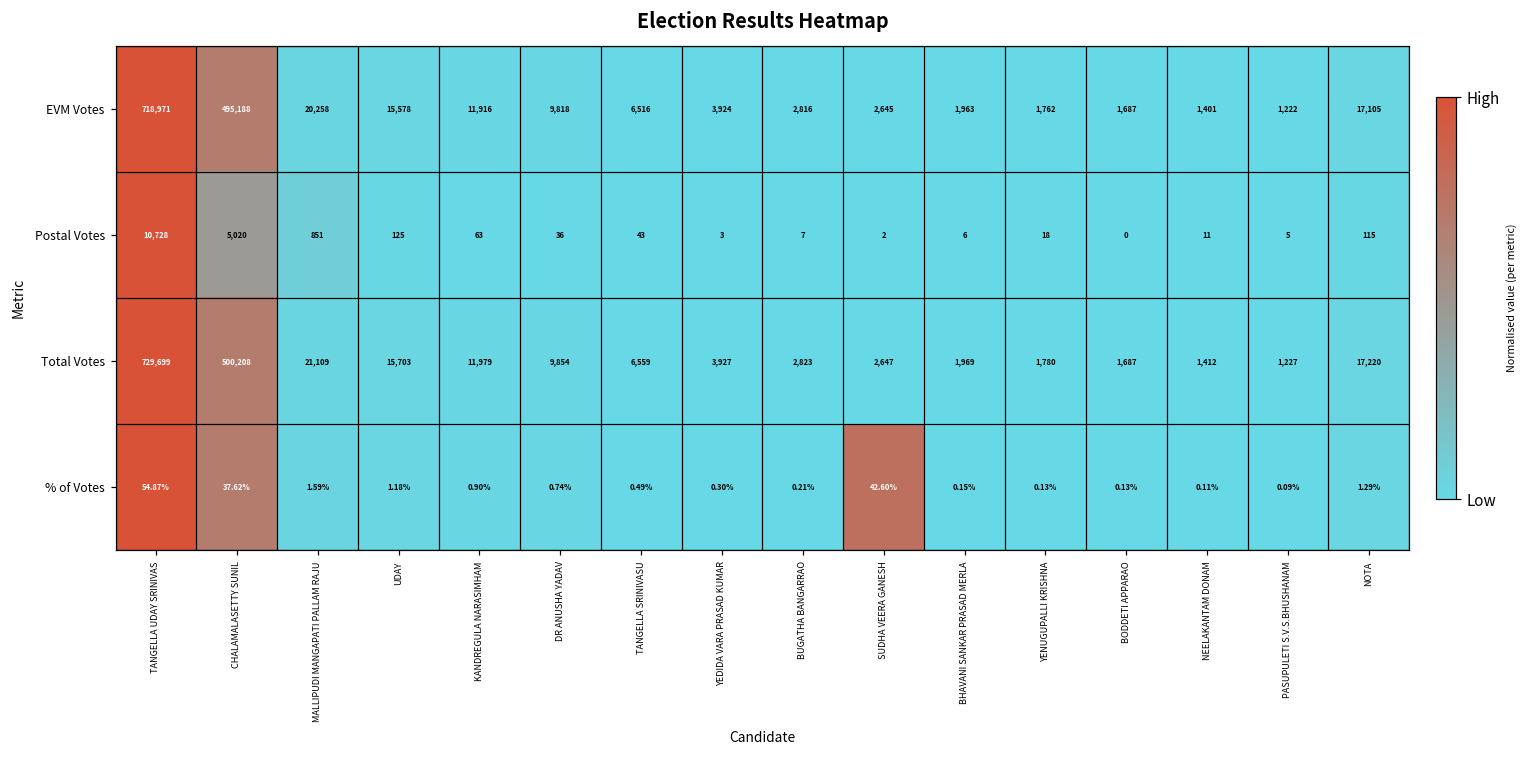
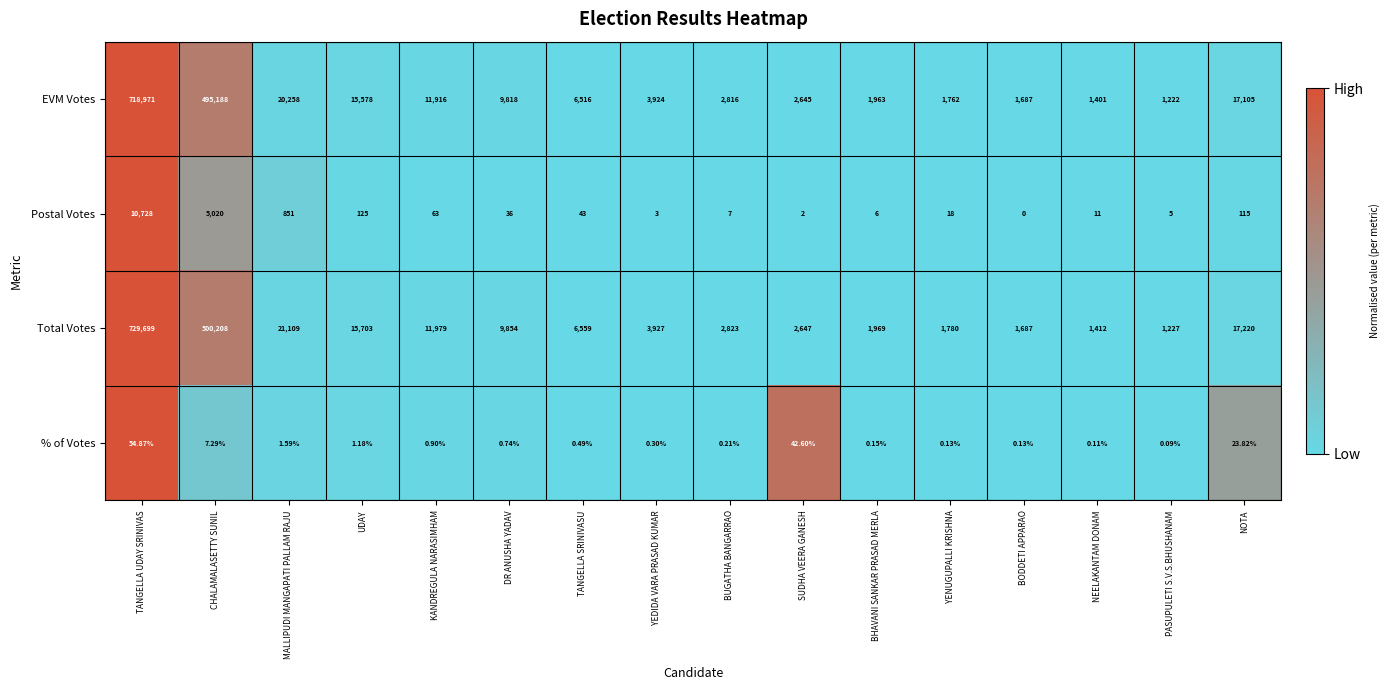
% of Votes, CHALAMALASETTY SUNIL: 37.62% -> 7.29%
% of Votes, NOTA: 1.29% -> 23.82%
